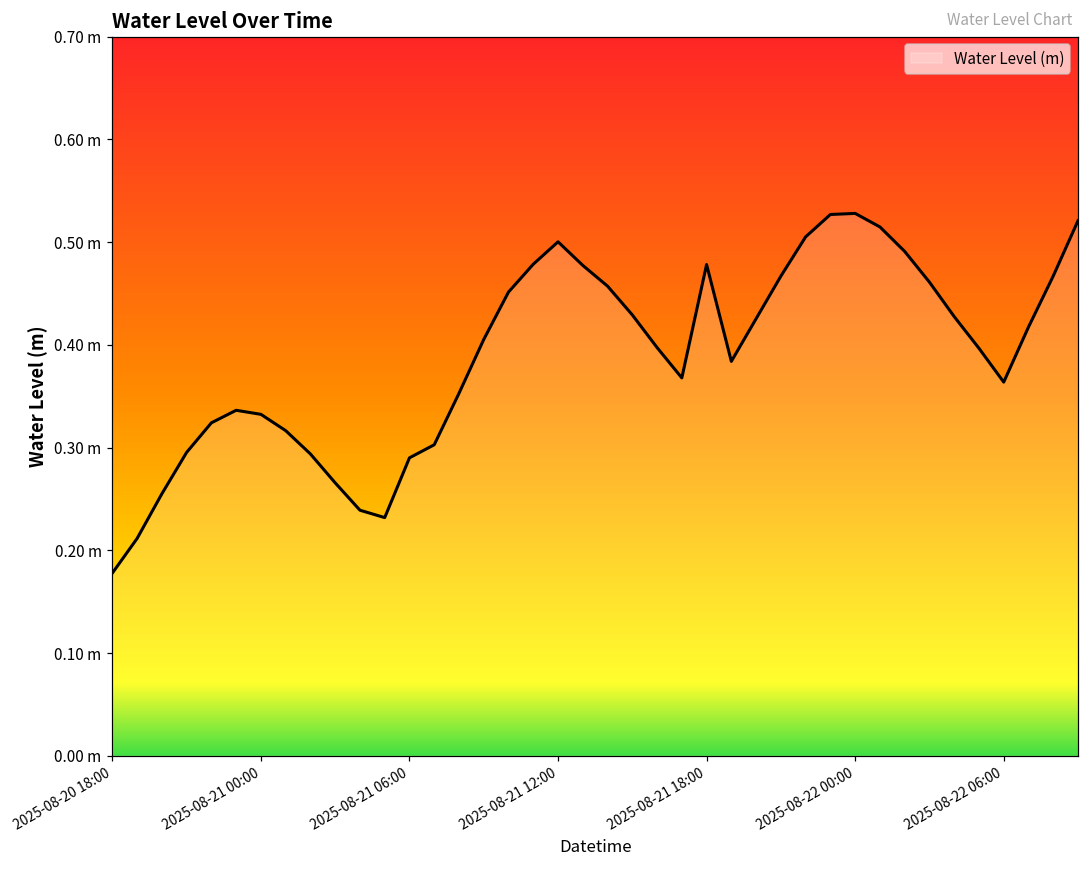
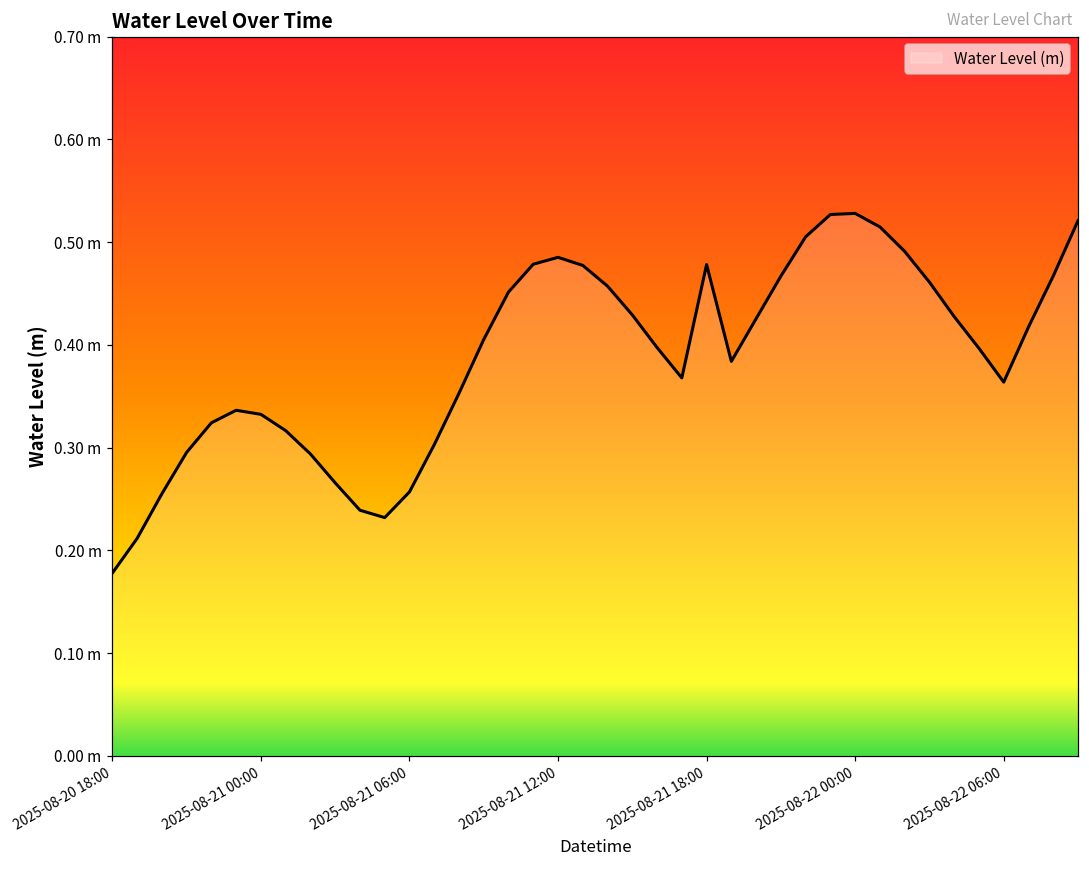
2025-08-21 06:00: 0.29 m -> 0.26 m
2025-08-21 12:00: 0.50 m -> 0.49 m
